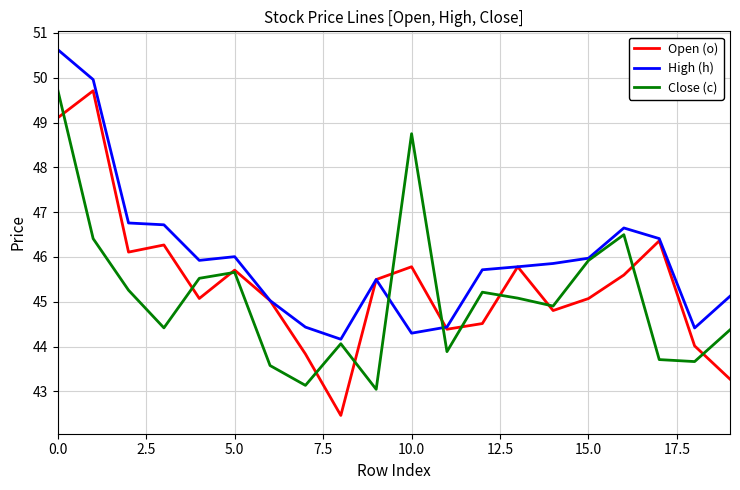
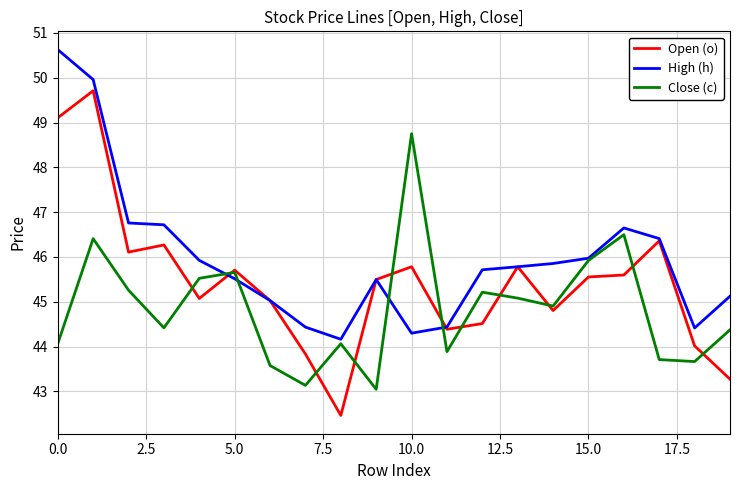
Close (c), 0.0: 49.7 -> 44.1
High (h), 5.0: 46.0 -> 45.5
Open (o), 15.0: 45.1 -> 45.6
